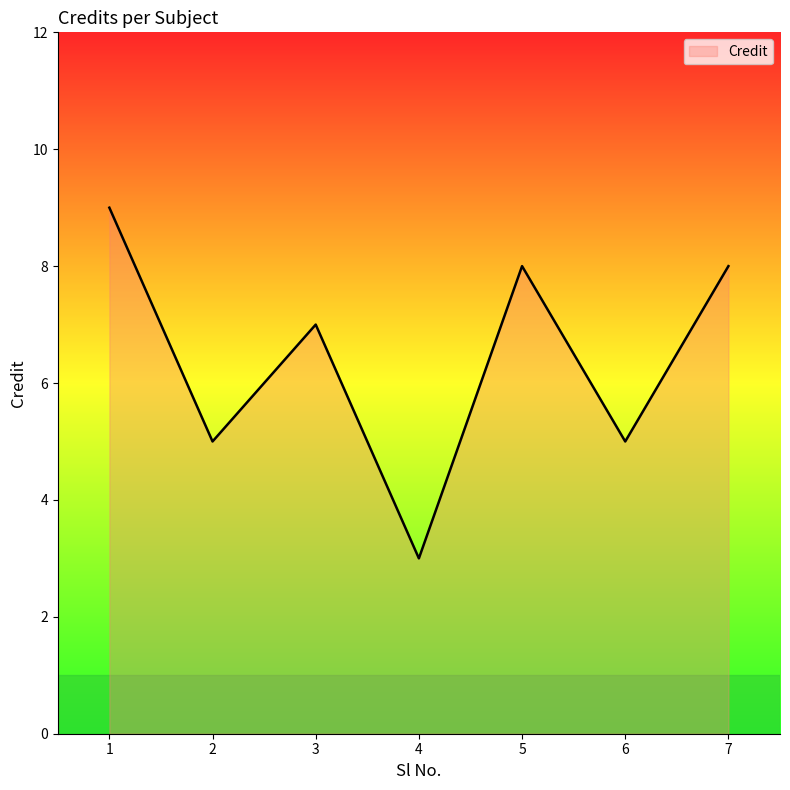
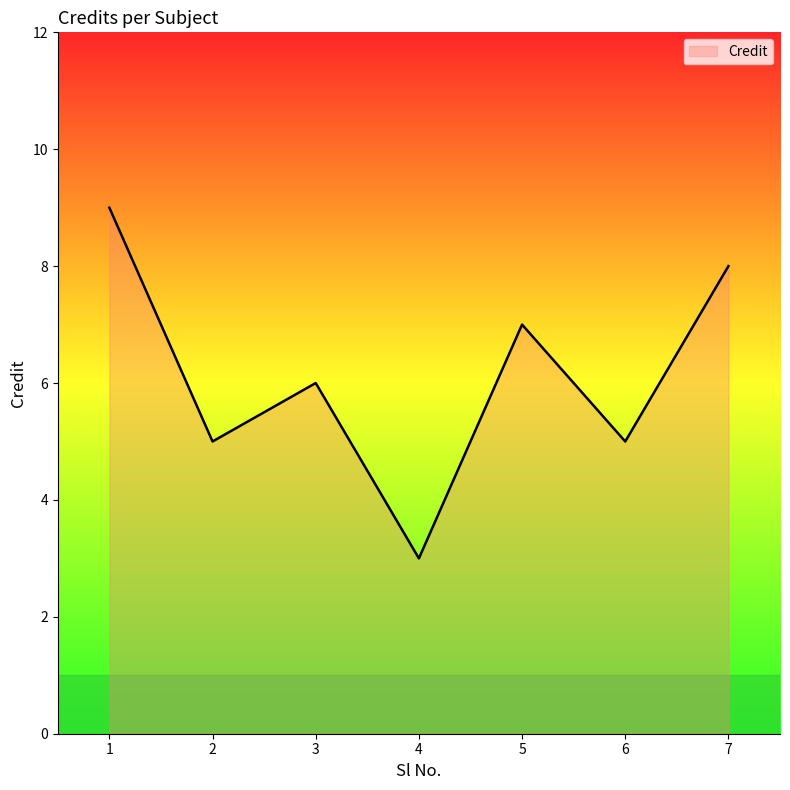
3: 7 -> 6
5: 8 -> 7
